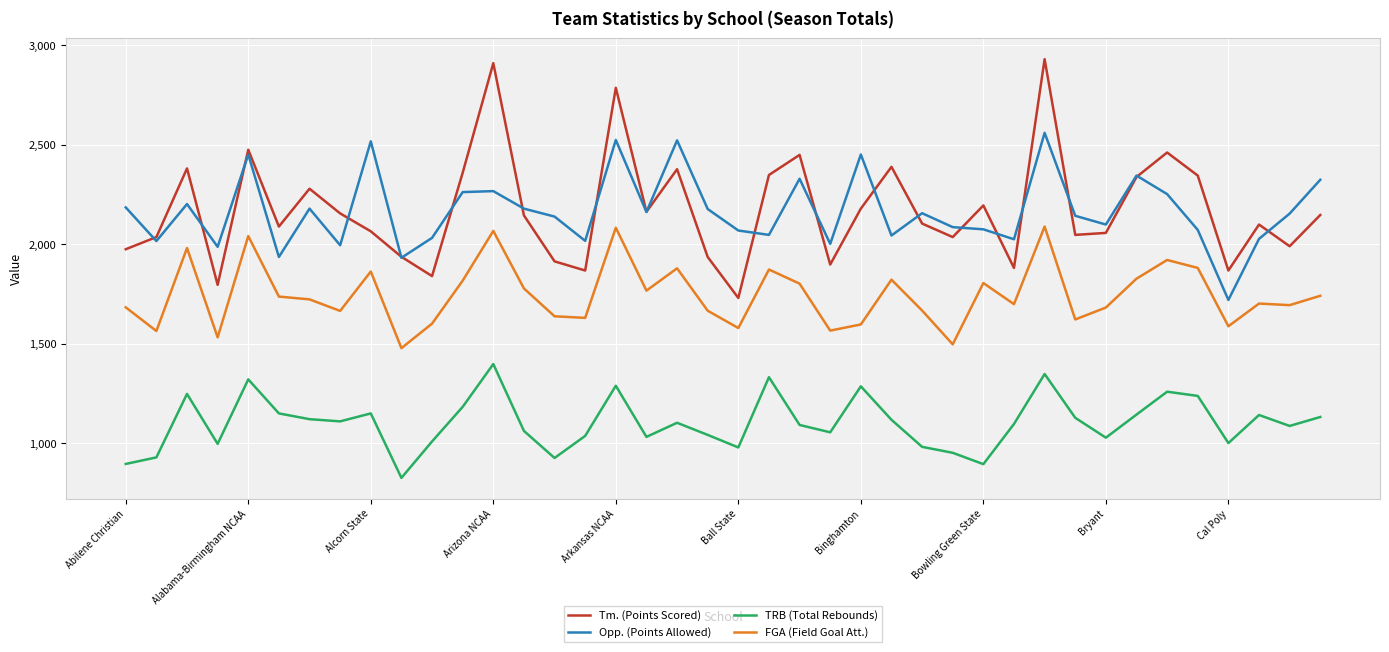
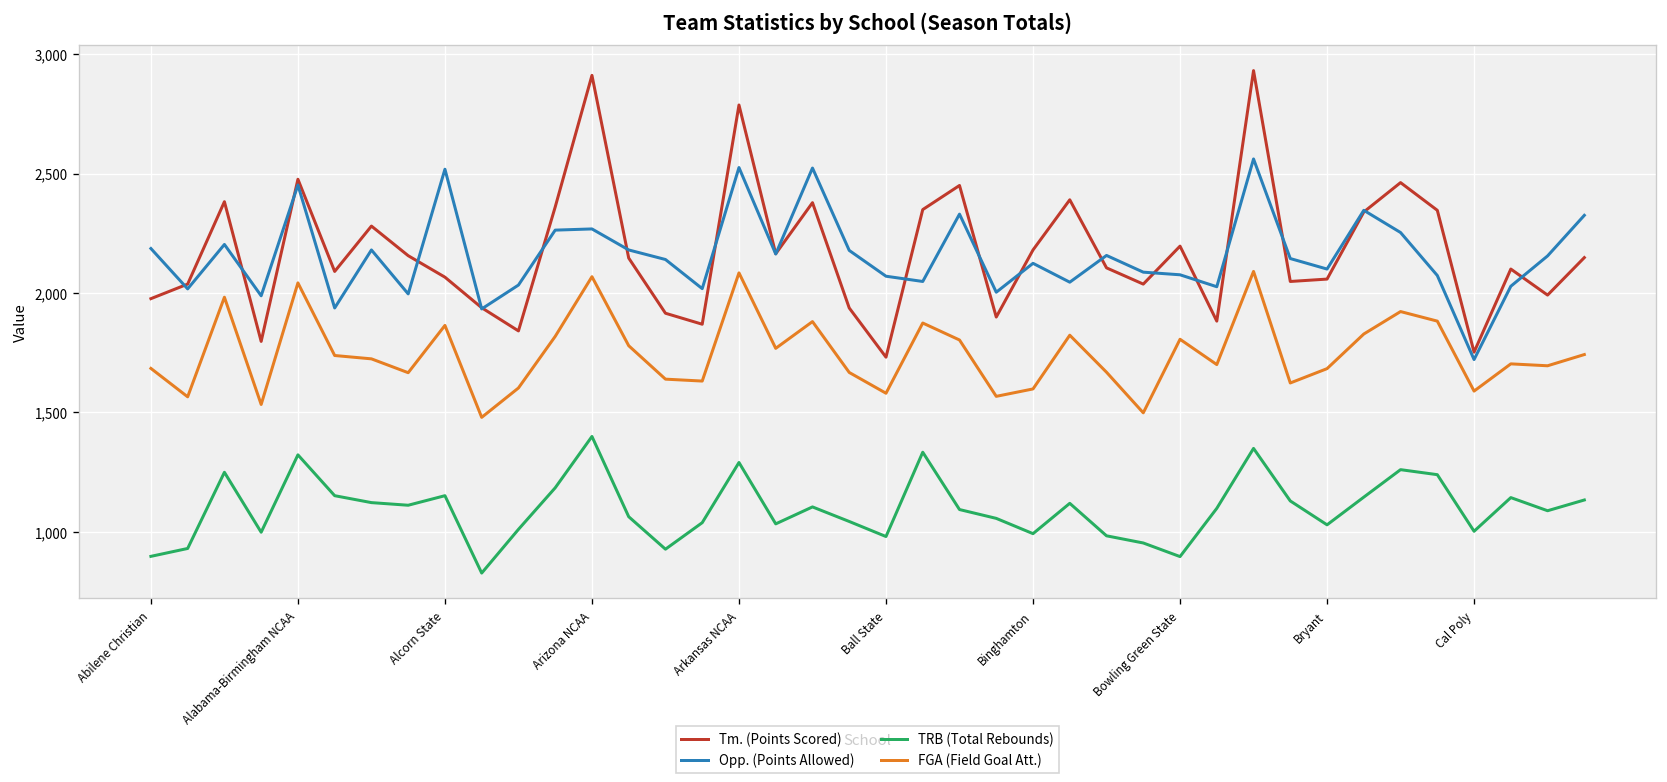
Opp. (Points Allowed), Binghamton: 2,450 -> 2,120
TRB (Total Rebounds), Binghamton: 1,290 -> 990
Tm. (Points Scored), Cal Poly: 1,870 -> 1,750
